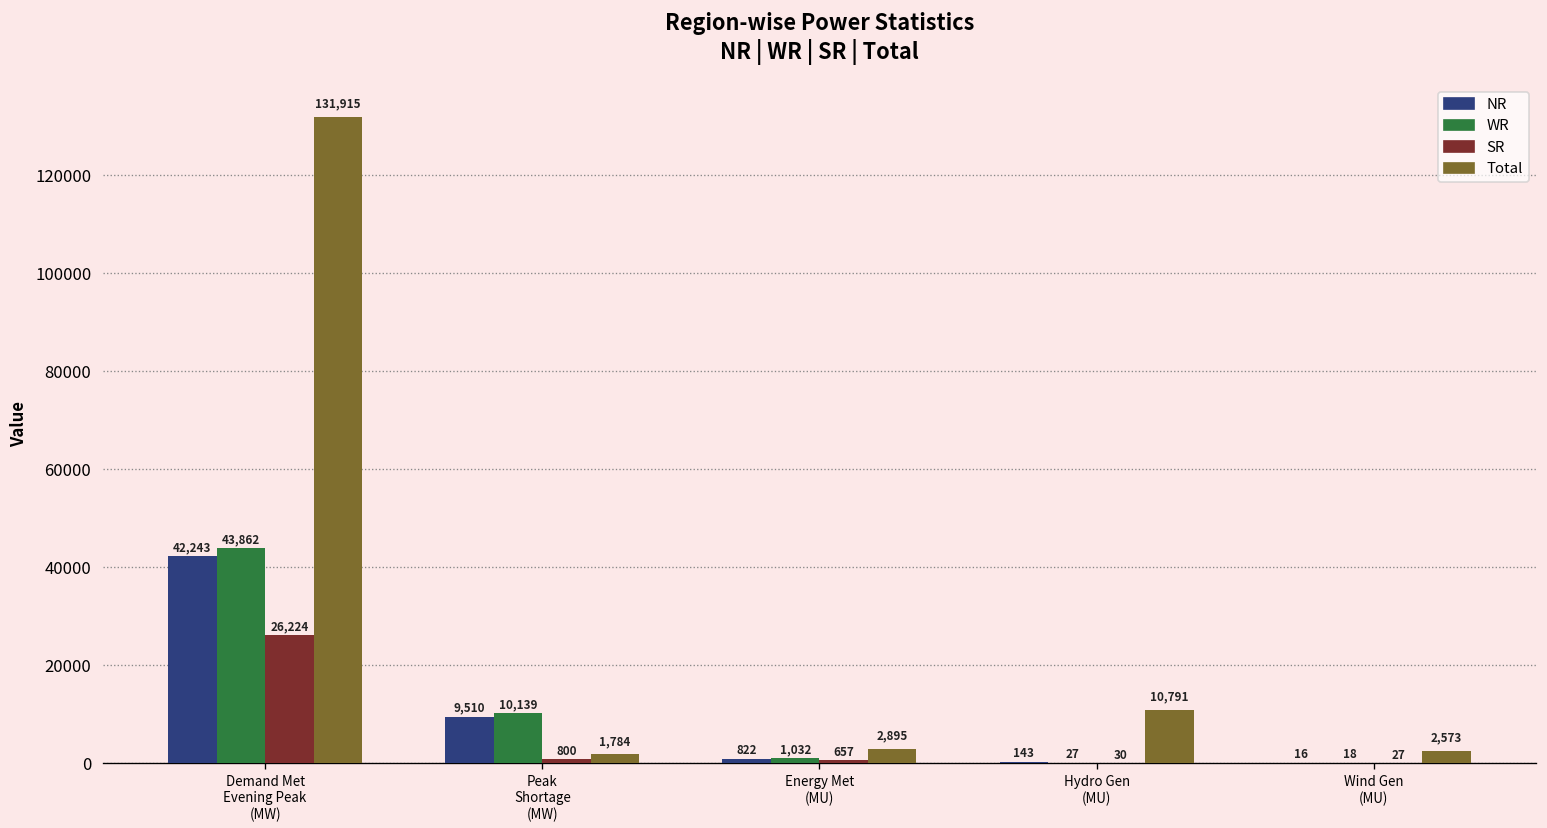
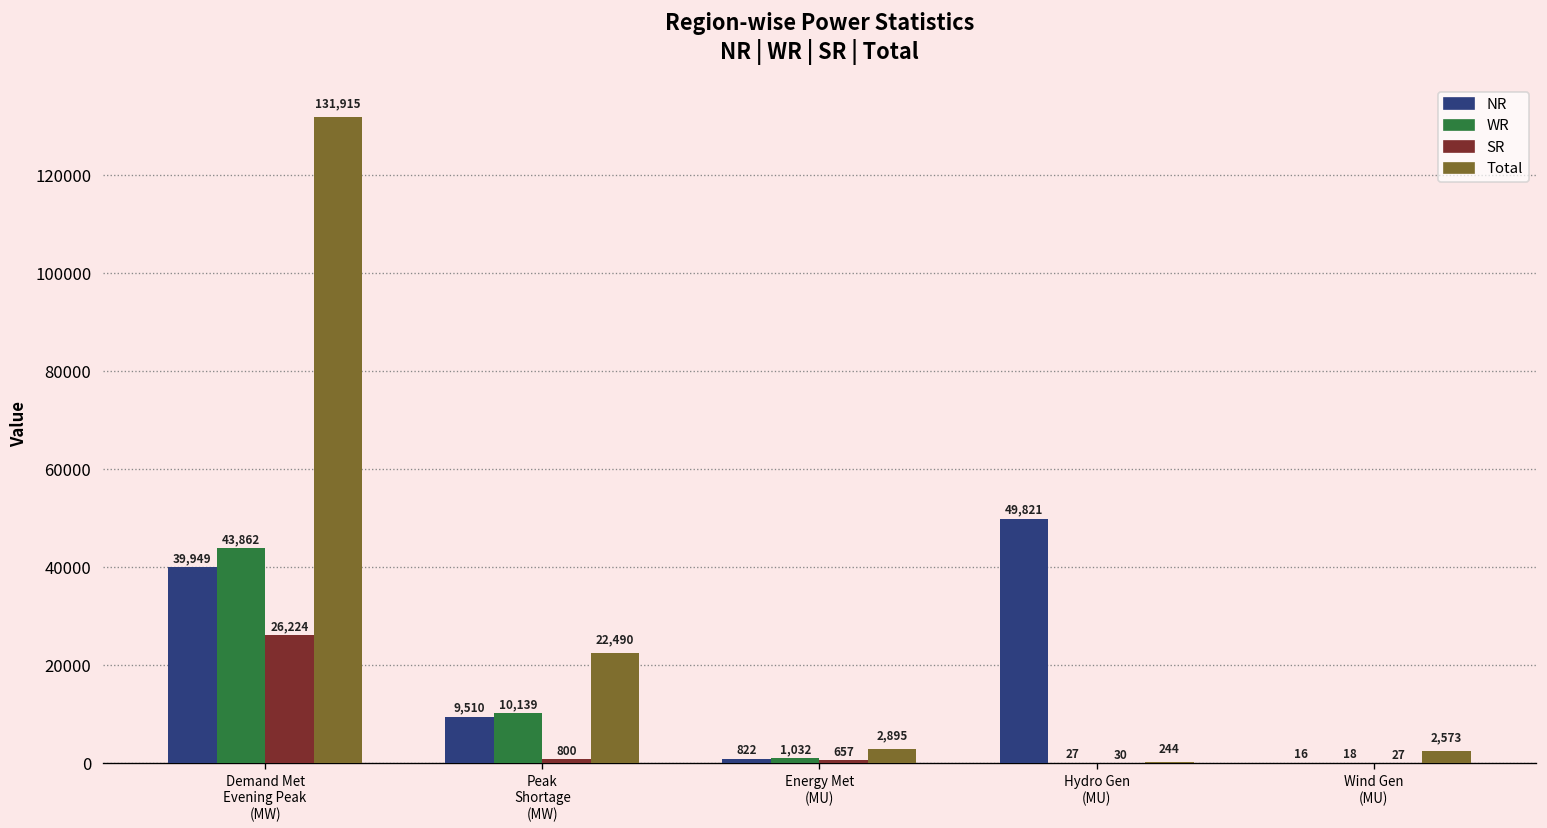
NR, Demand Met Evening Peak (MW): 42,243 -> 39,949
Total, Peak Shortage (MW): 1,784 -> 22,490
NR, Hydro Gen (MU): 143 -> 49,821
Total, Hydro Gen (MU): 10,791 -> 244
